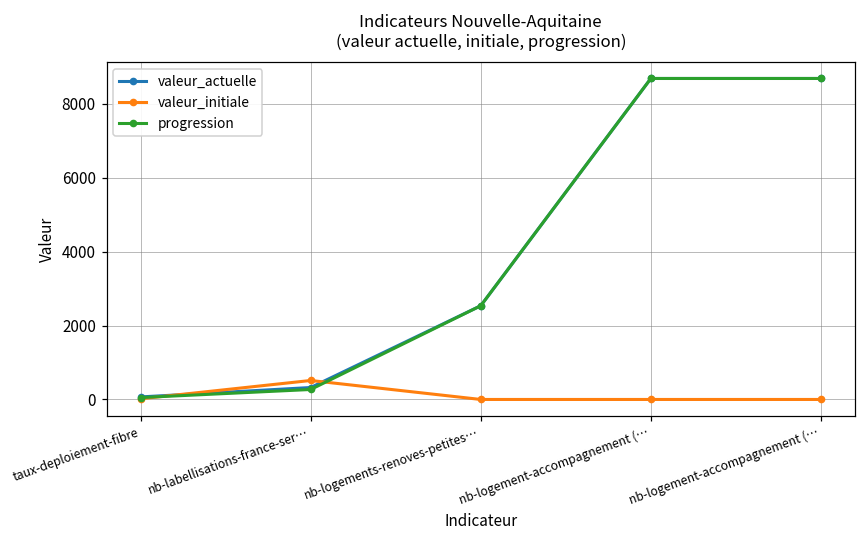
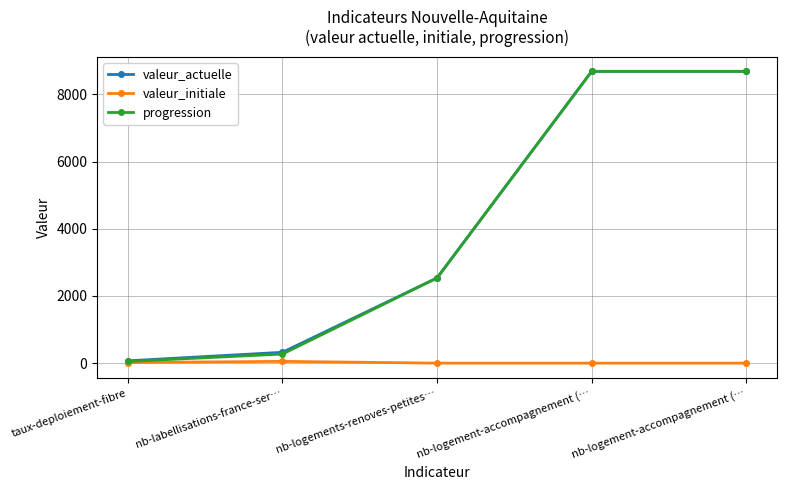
valeur_initiale, nb-labellisations-france-ser…: 500 -> 100
